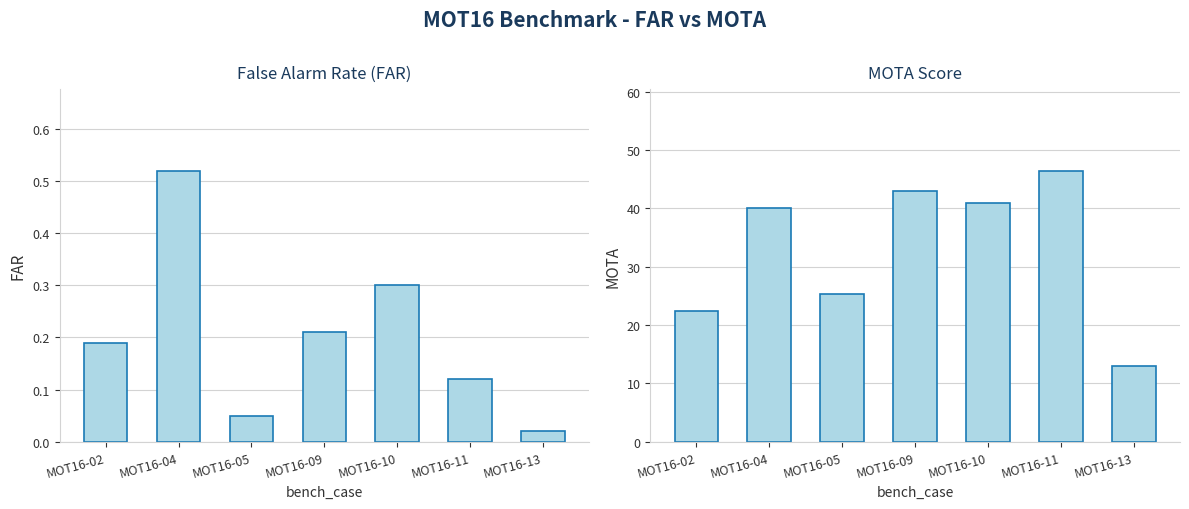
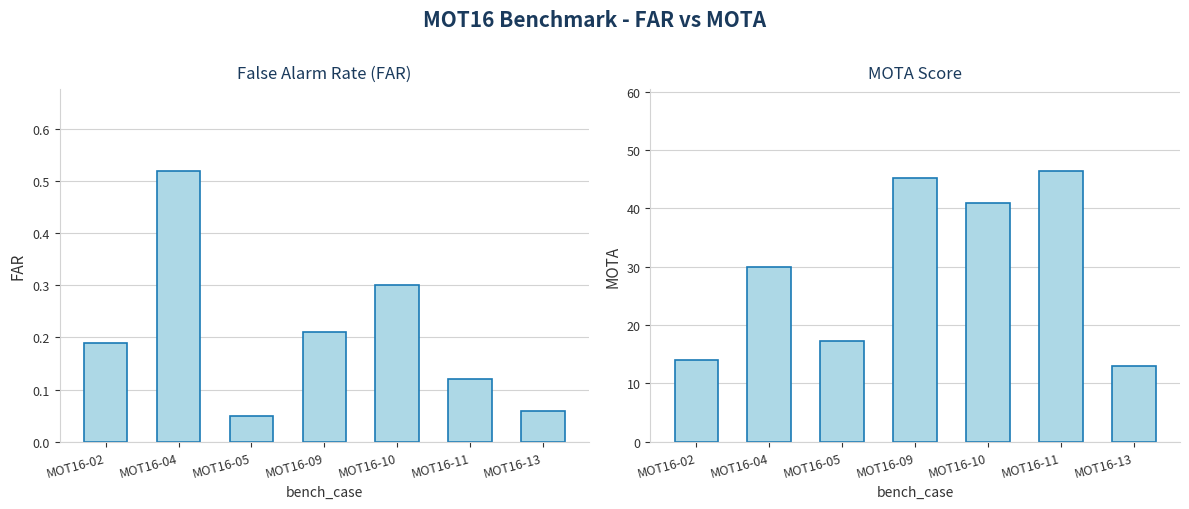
False Alarm Rate (FAR), MOT16-13: 0.02 -> 0.06
MOTA Score, MOT16-02: 22 -> 14
MOTA Score, MOT16-04: 40 -> 30
MOTA Score, MOT16-05: 25 -> 17
MOTA Score, MOT16-09: 43 -> 45
